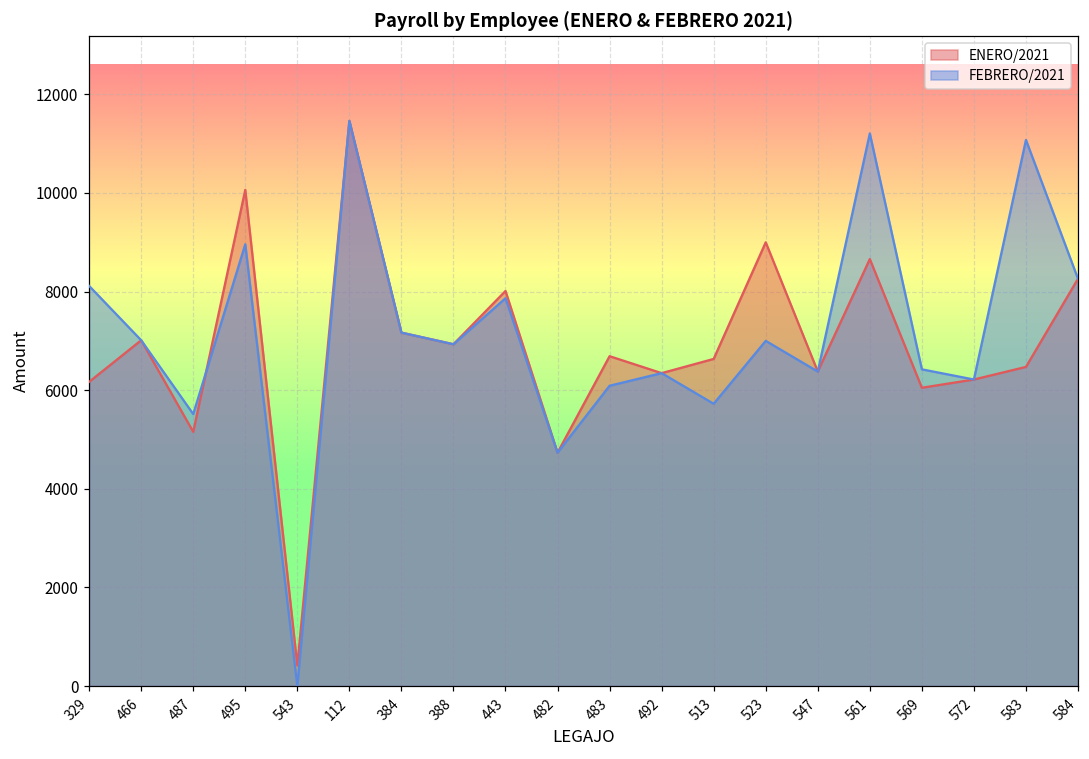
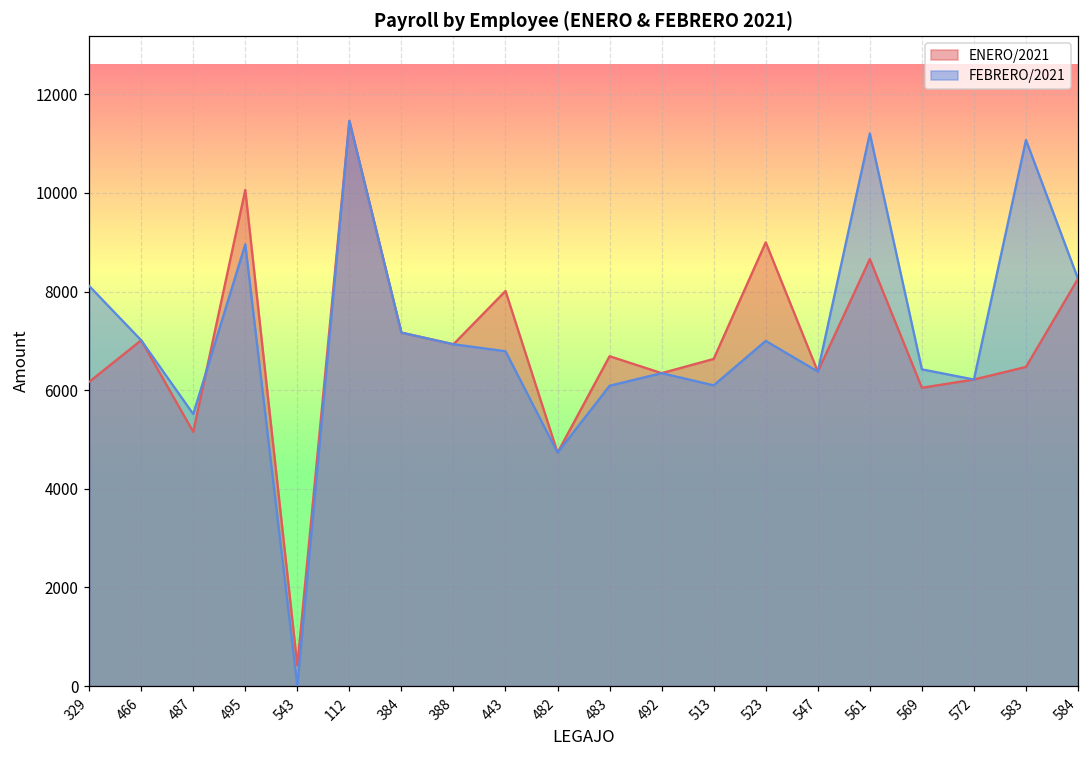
FEBRERO/2021, 443: 7900 -> 6800
FEBRERO/2021, 513: 5700 -> 6100
